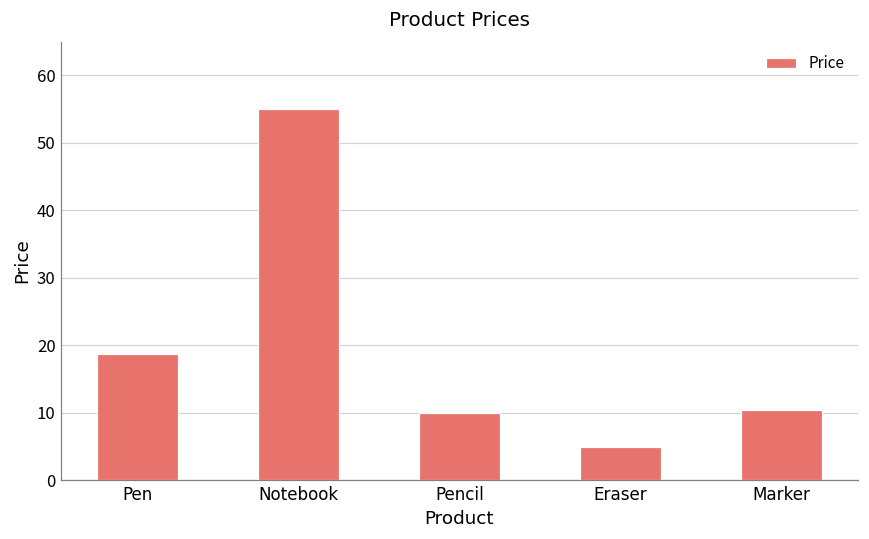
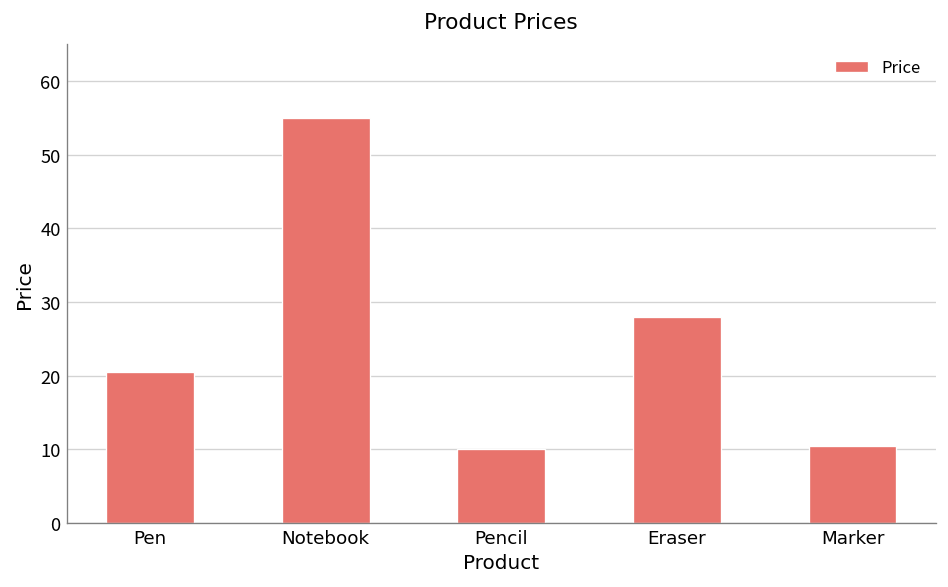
Pen: 19 -> 21
Eraser: 5 -> 28
